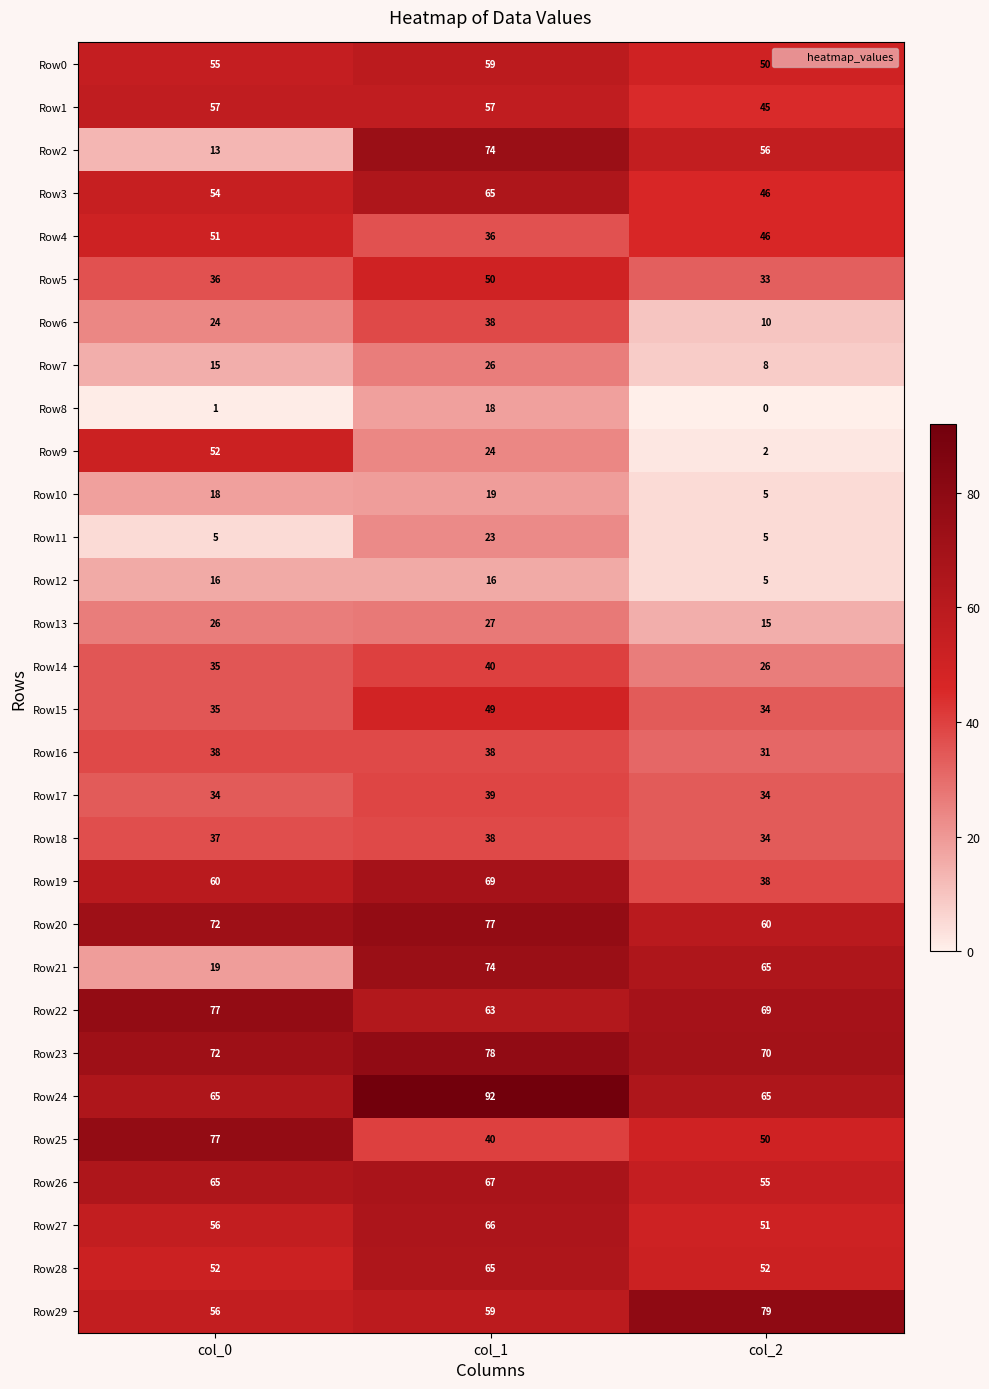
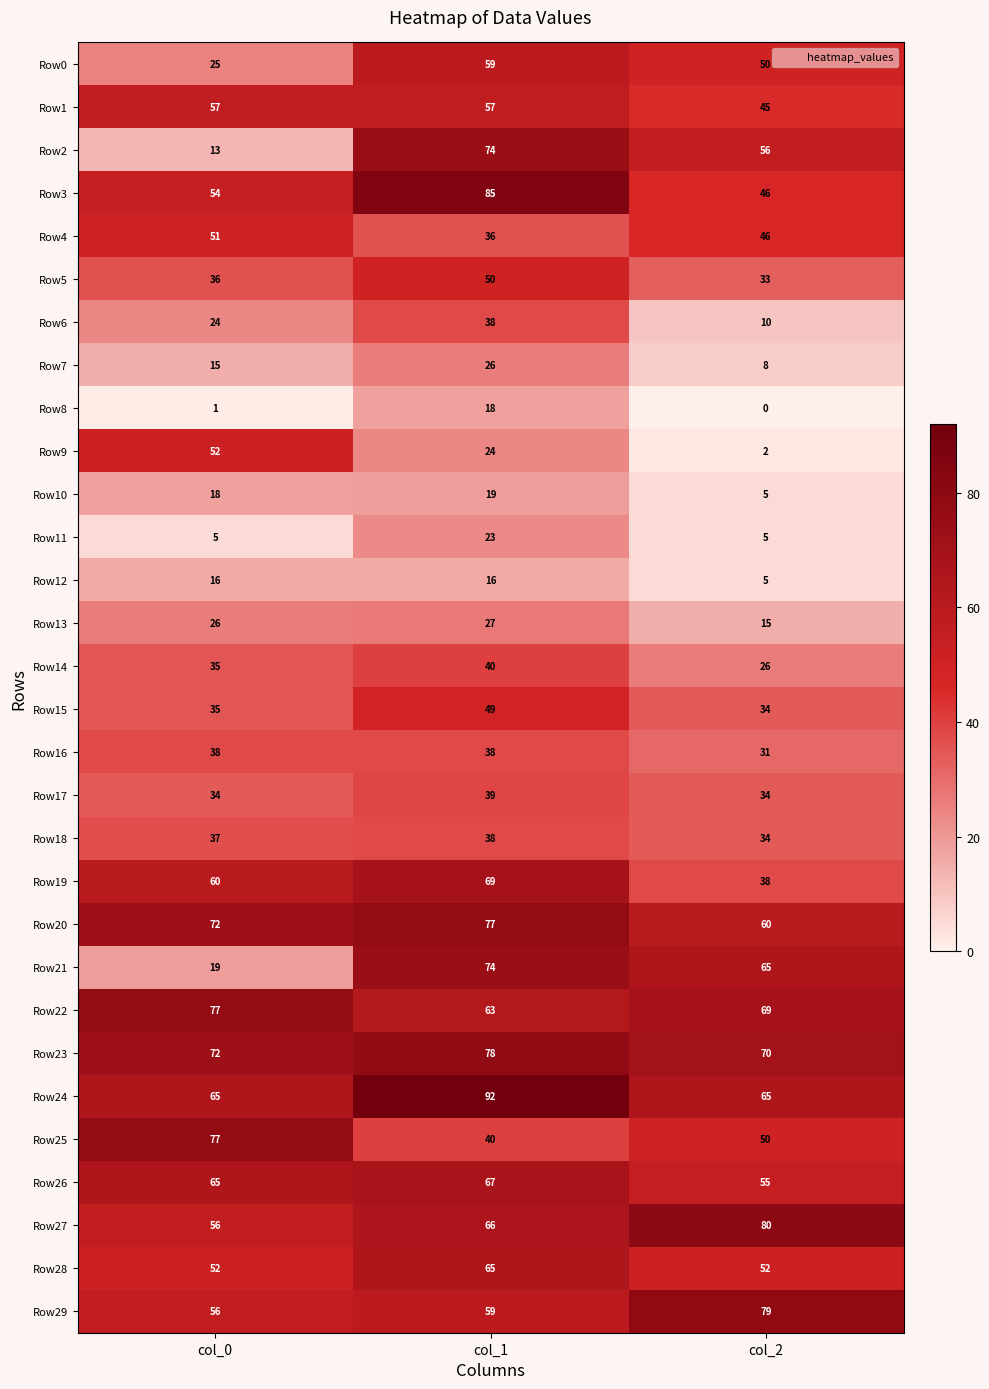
Row0, col_0: 55 -> 25
Row3, col_1: 65 -> 85
Row27, col_2: 51 -> 80
